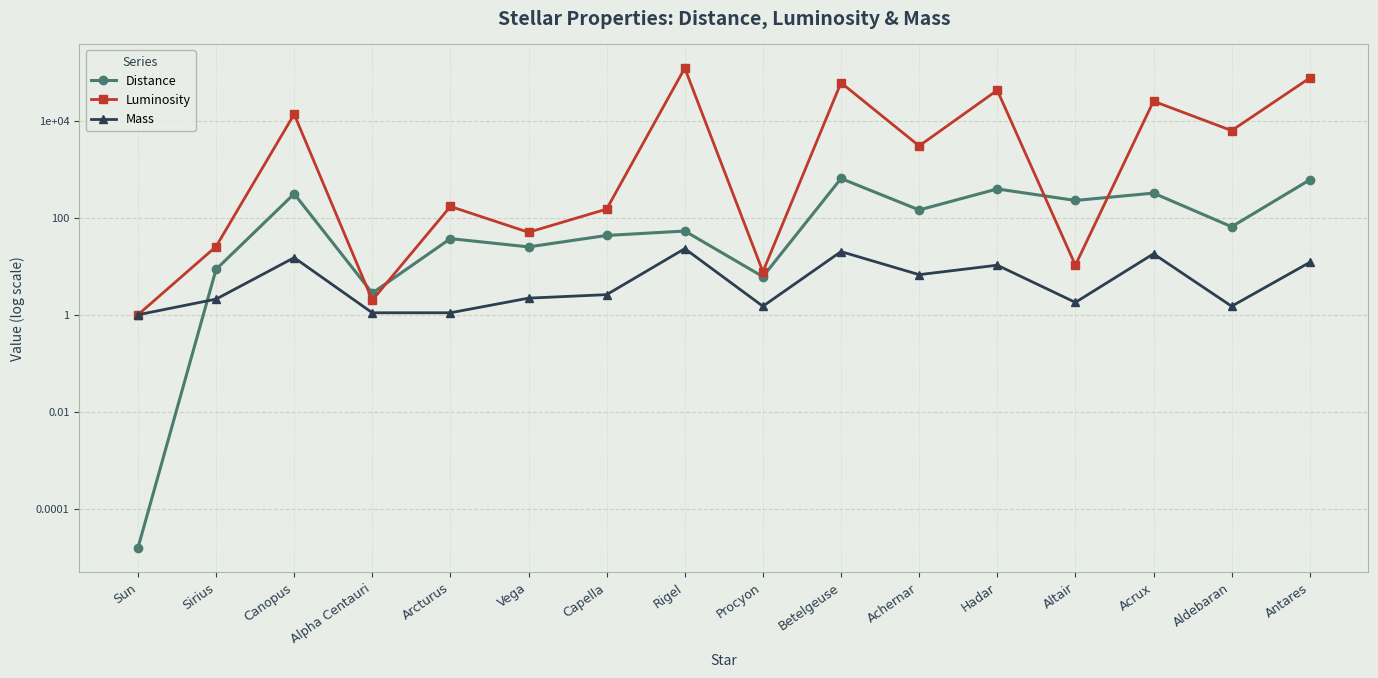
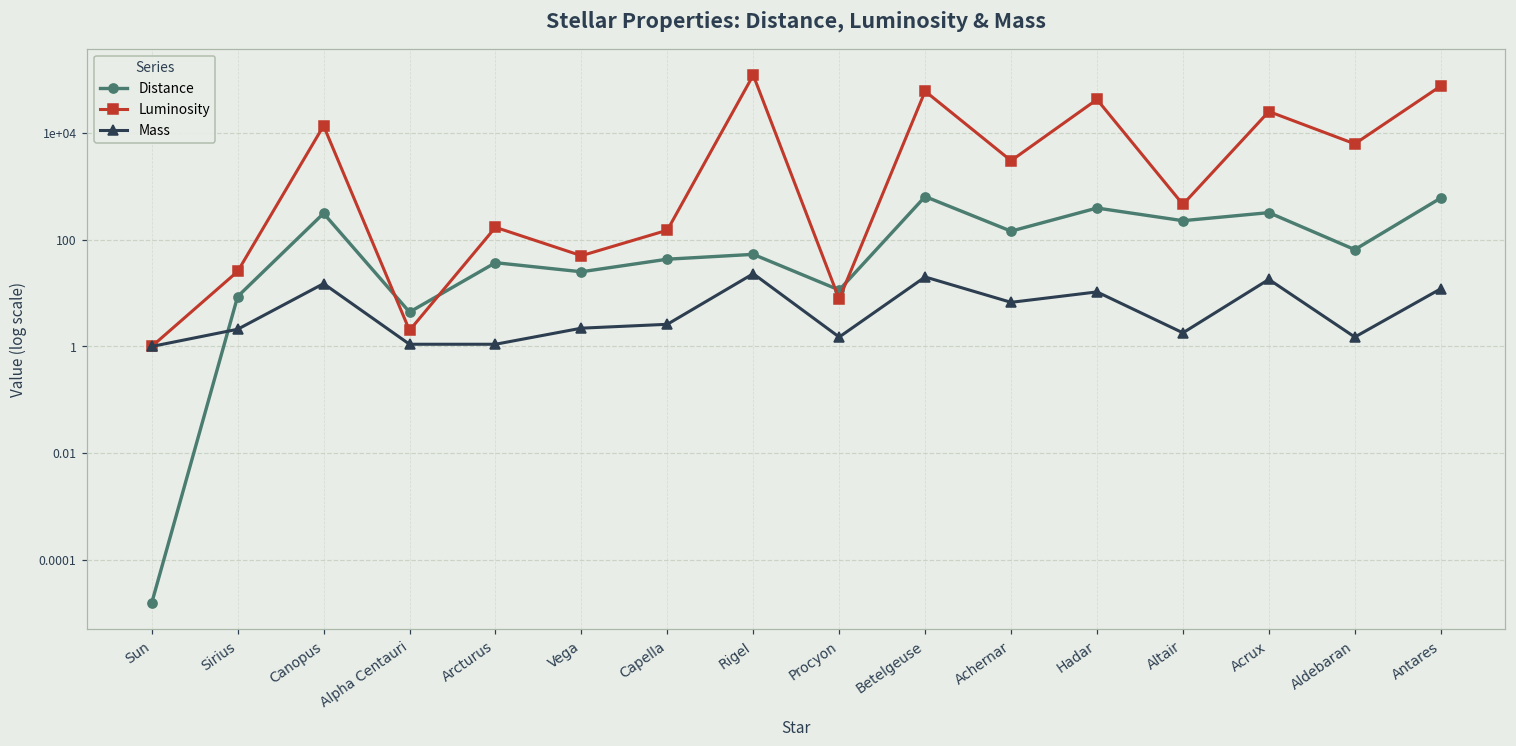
Distance, Alpha Centauri: 3 -> 4
Distance, Procyon: 6 -> 11
Luminosity, Altair: 11 -> 500
